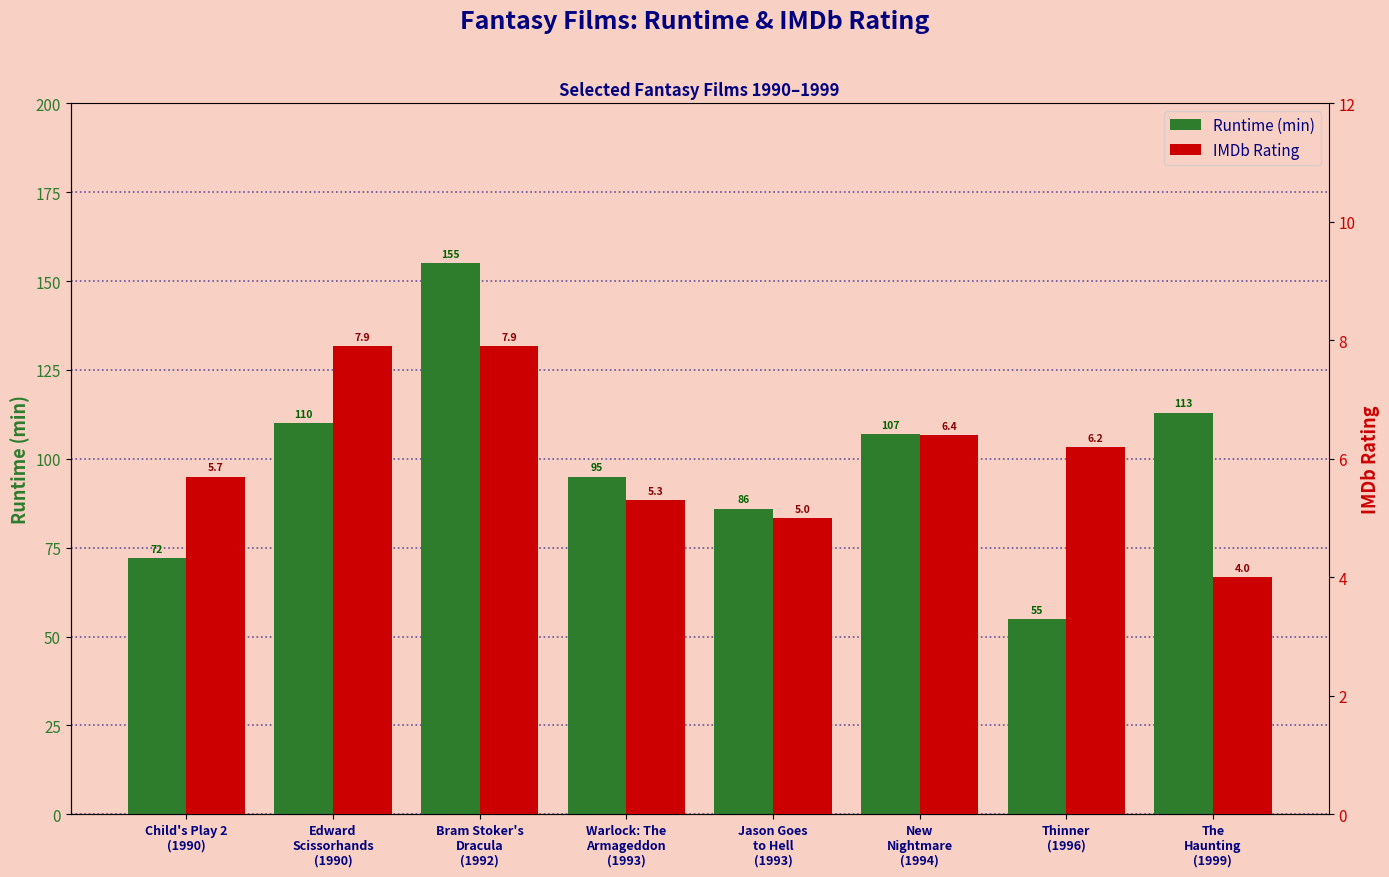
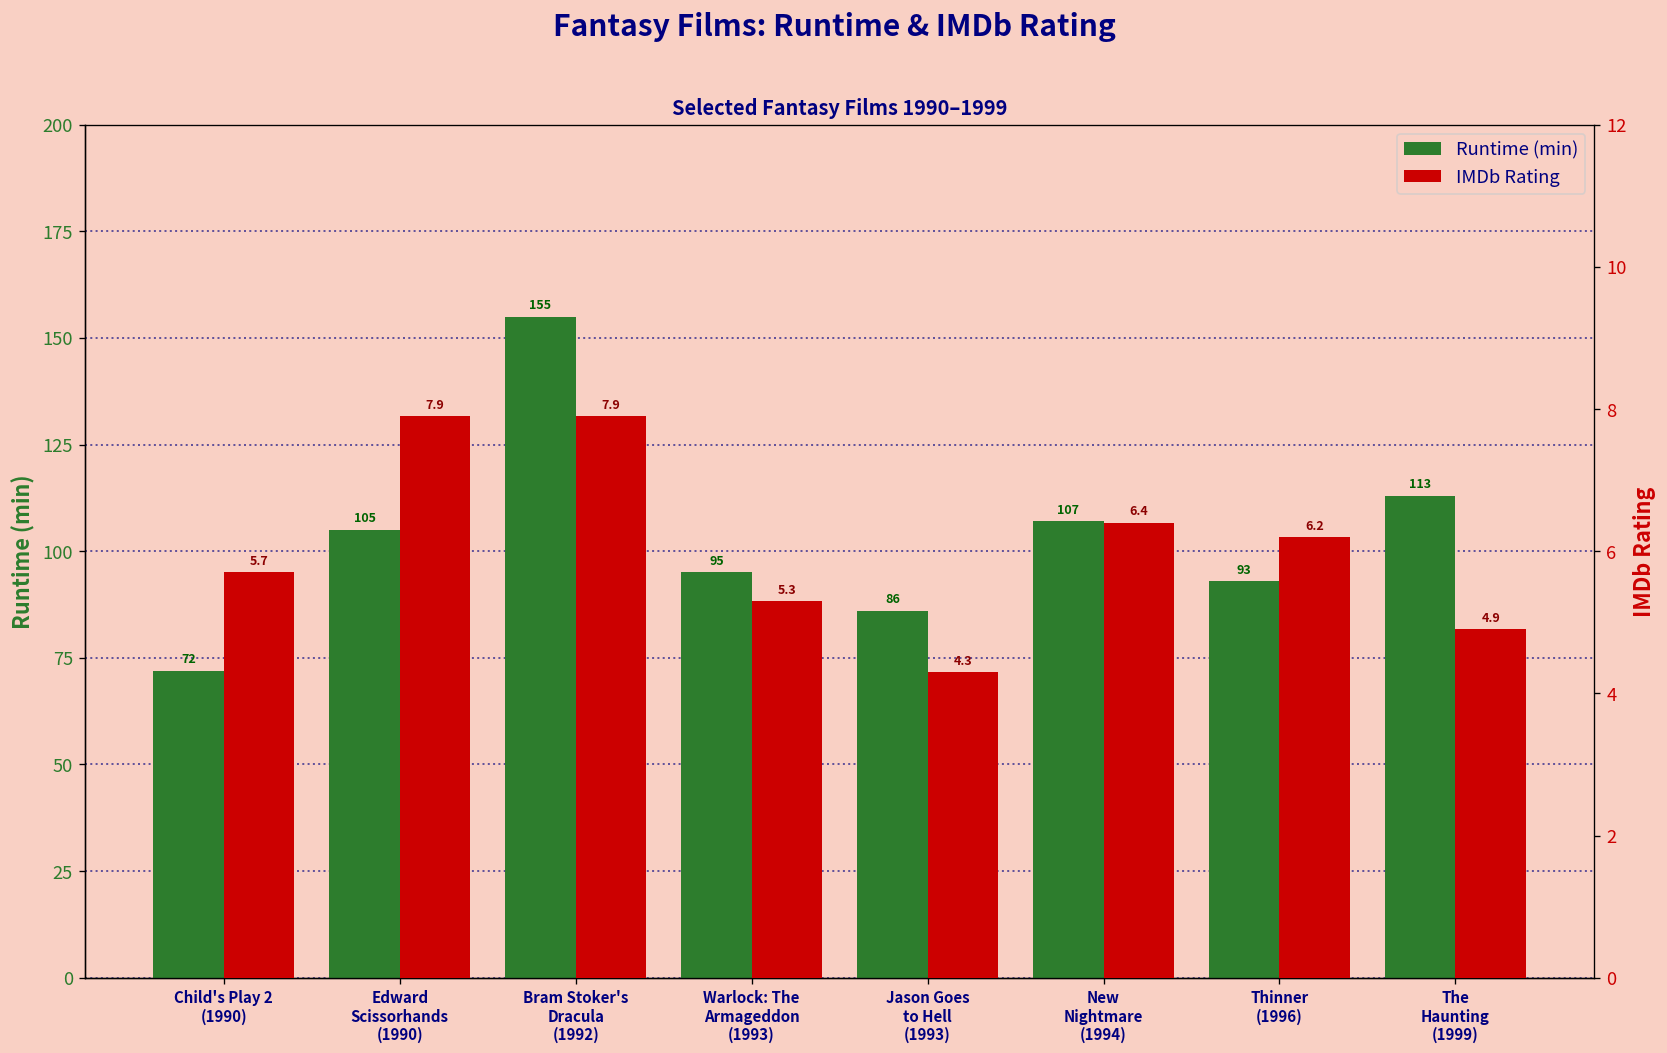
Runtime (min), Edward Scissorhands (1990): 110 -> 105
Runtime (min), Thinner (1996): 55 -> 93
IMDb Rating, Jason Goes to Hell (1993): 5.0 -> 4.3
IMDb Rating, The Haunting (1999): 4.0 -> 4.9
